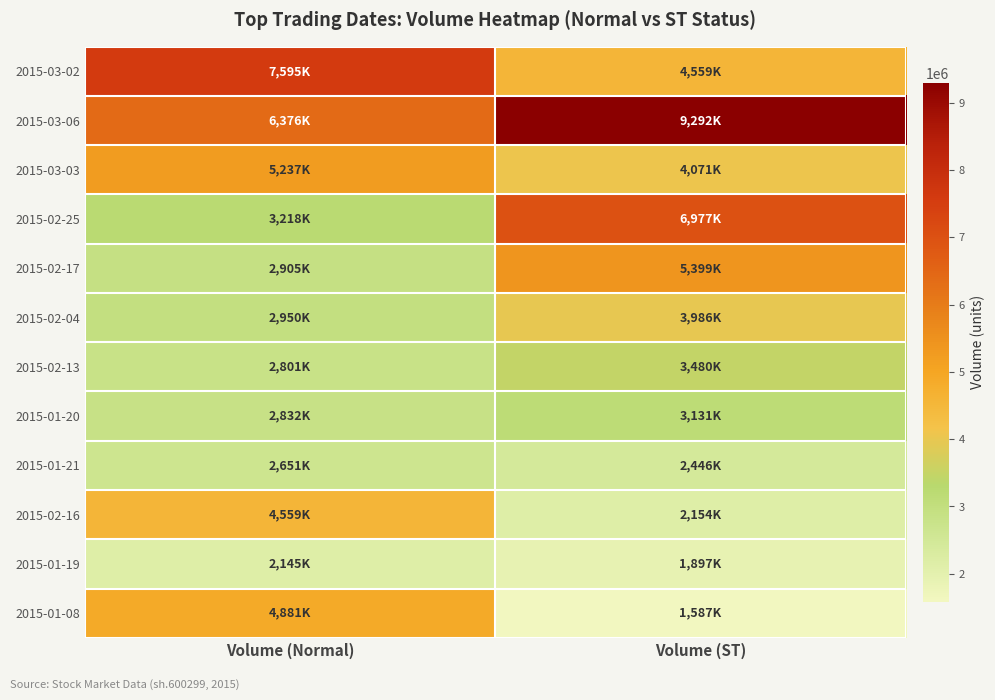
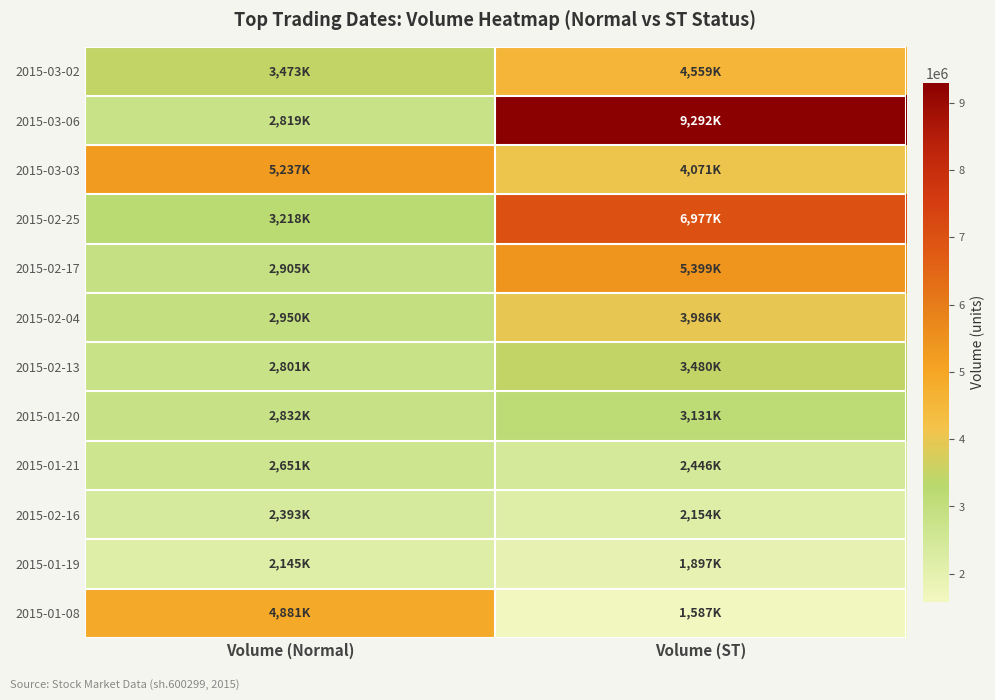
2015-03-02, Volume (Normal): 7,595K -> 3,473K
2015-03-06, Volume (Normal): 6,376K -> 2,819K
2015-02-16, Volume (Normal): 4,559K -> 2,393K
